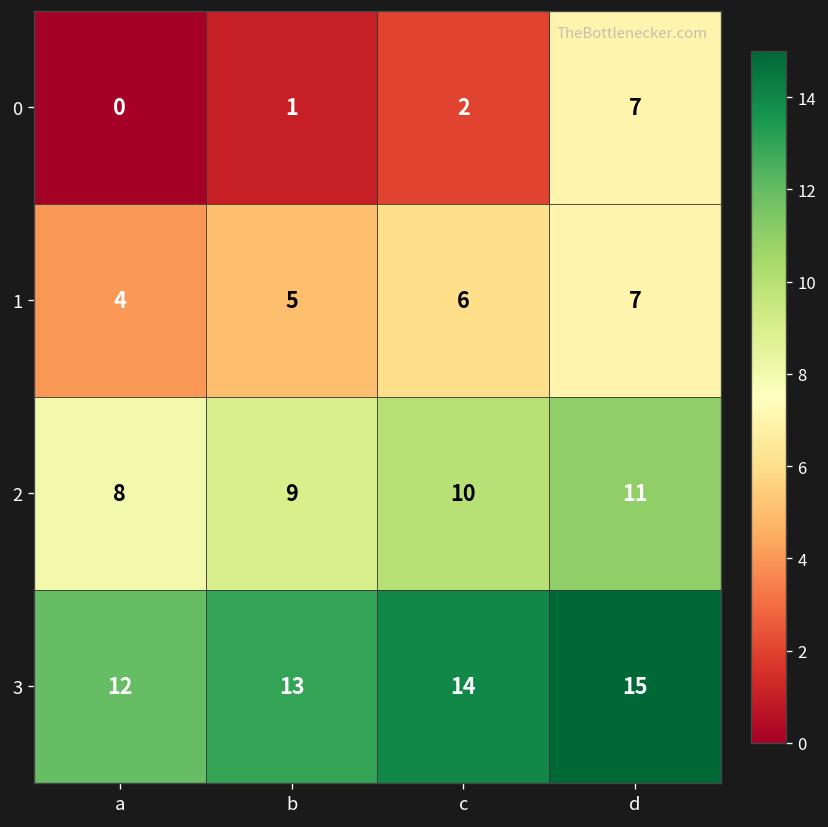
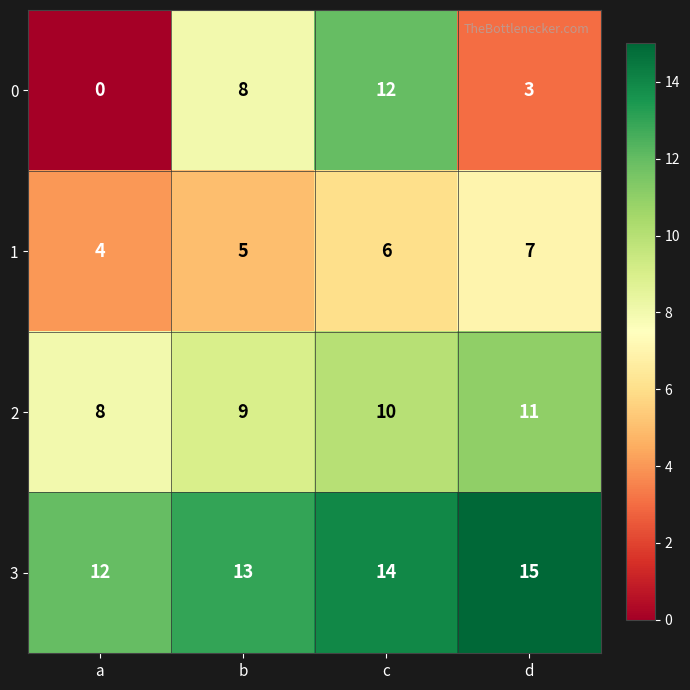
0, b: 1 -> 8
0, c: 2 -> 12
0, d: 7 -> 3
